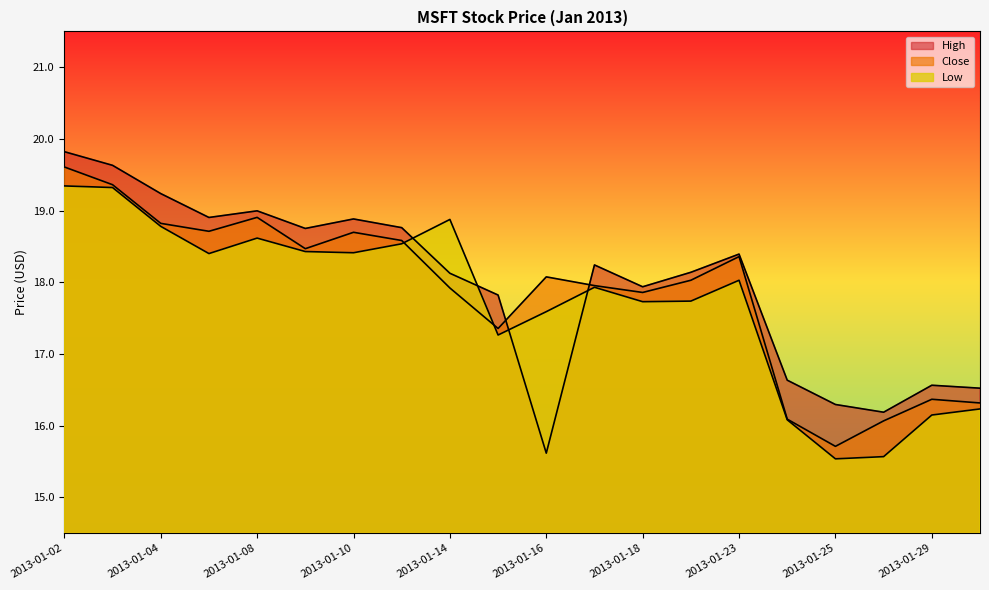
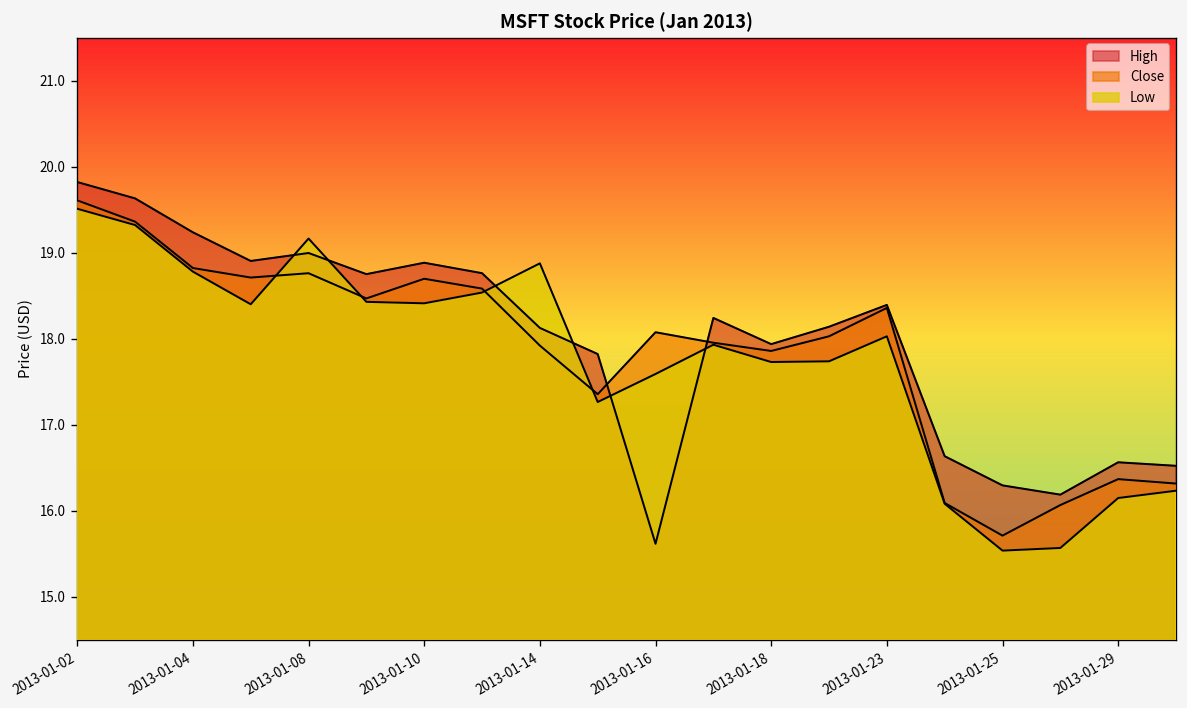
Low, 2013-01-02: 19.3 -> 19.5
Close, 2013-01-08: 18.9 -> 18.8
Low, 2013-01-08: 18.6 -> 19.2
